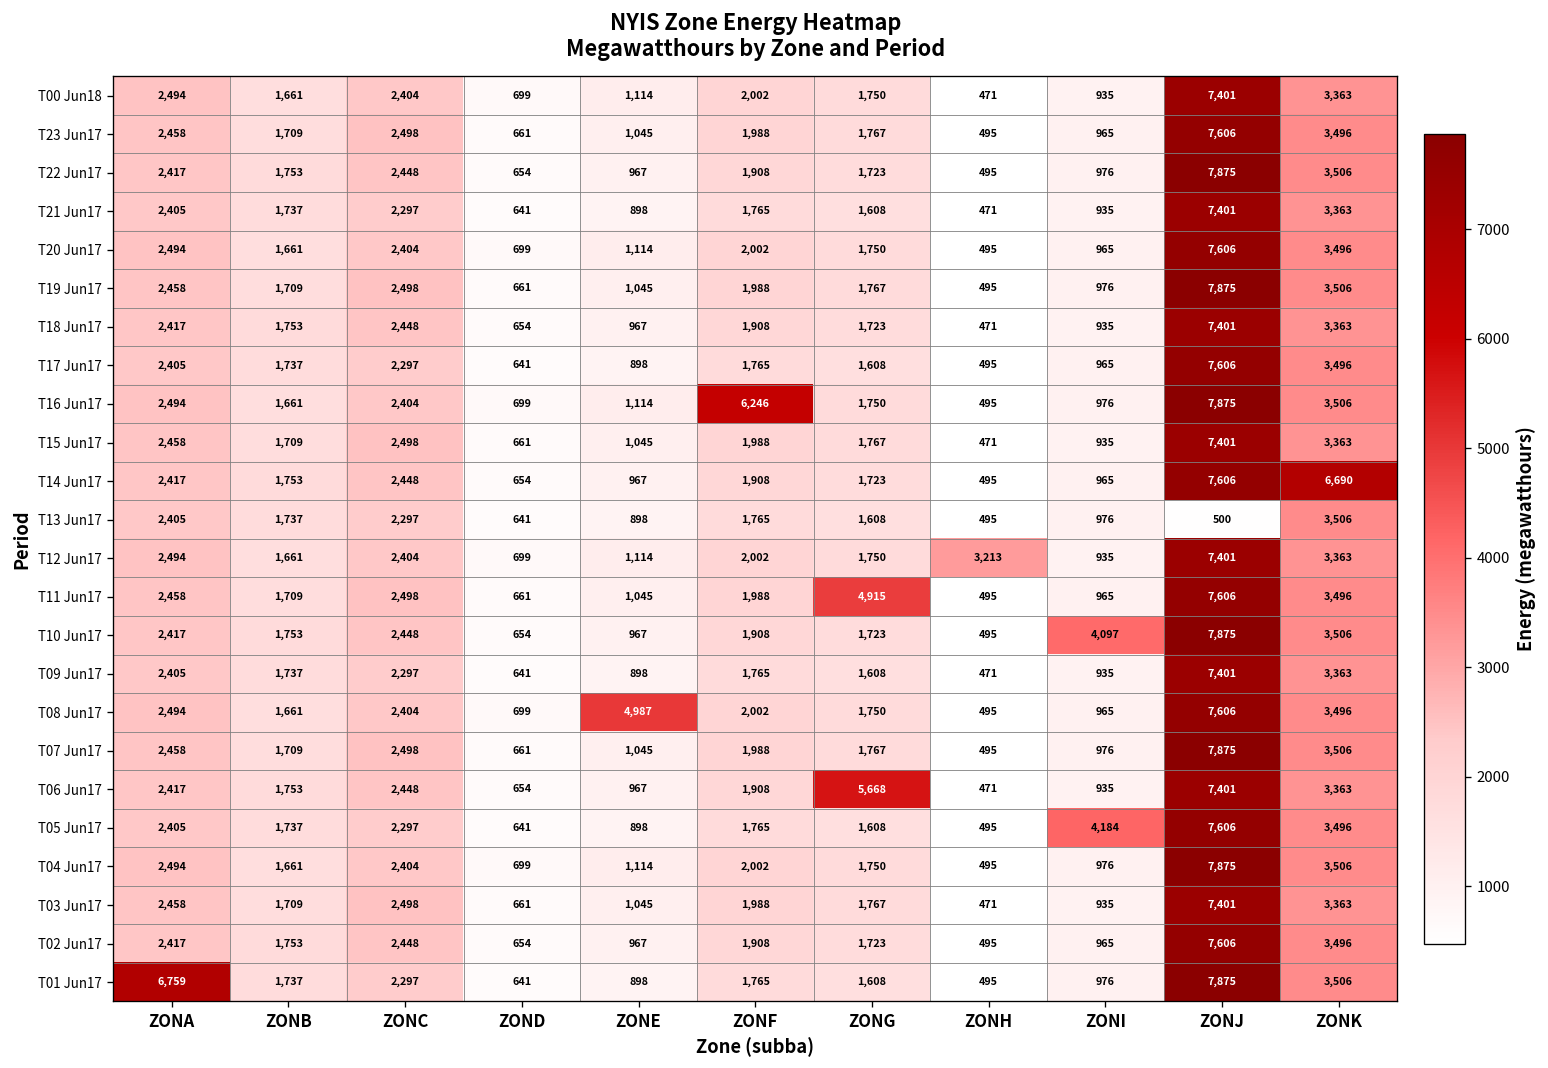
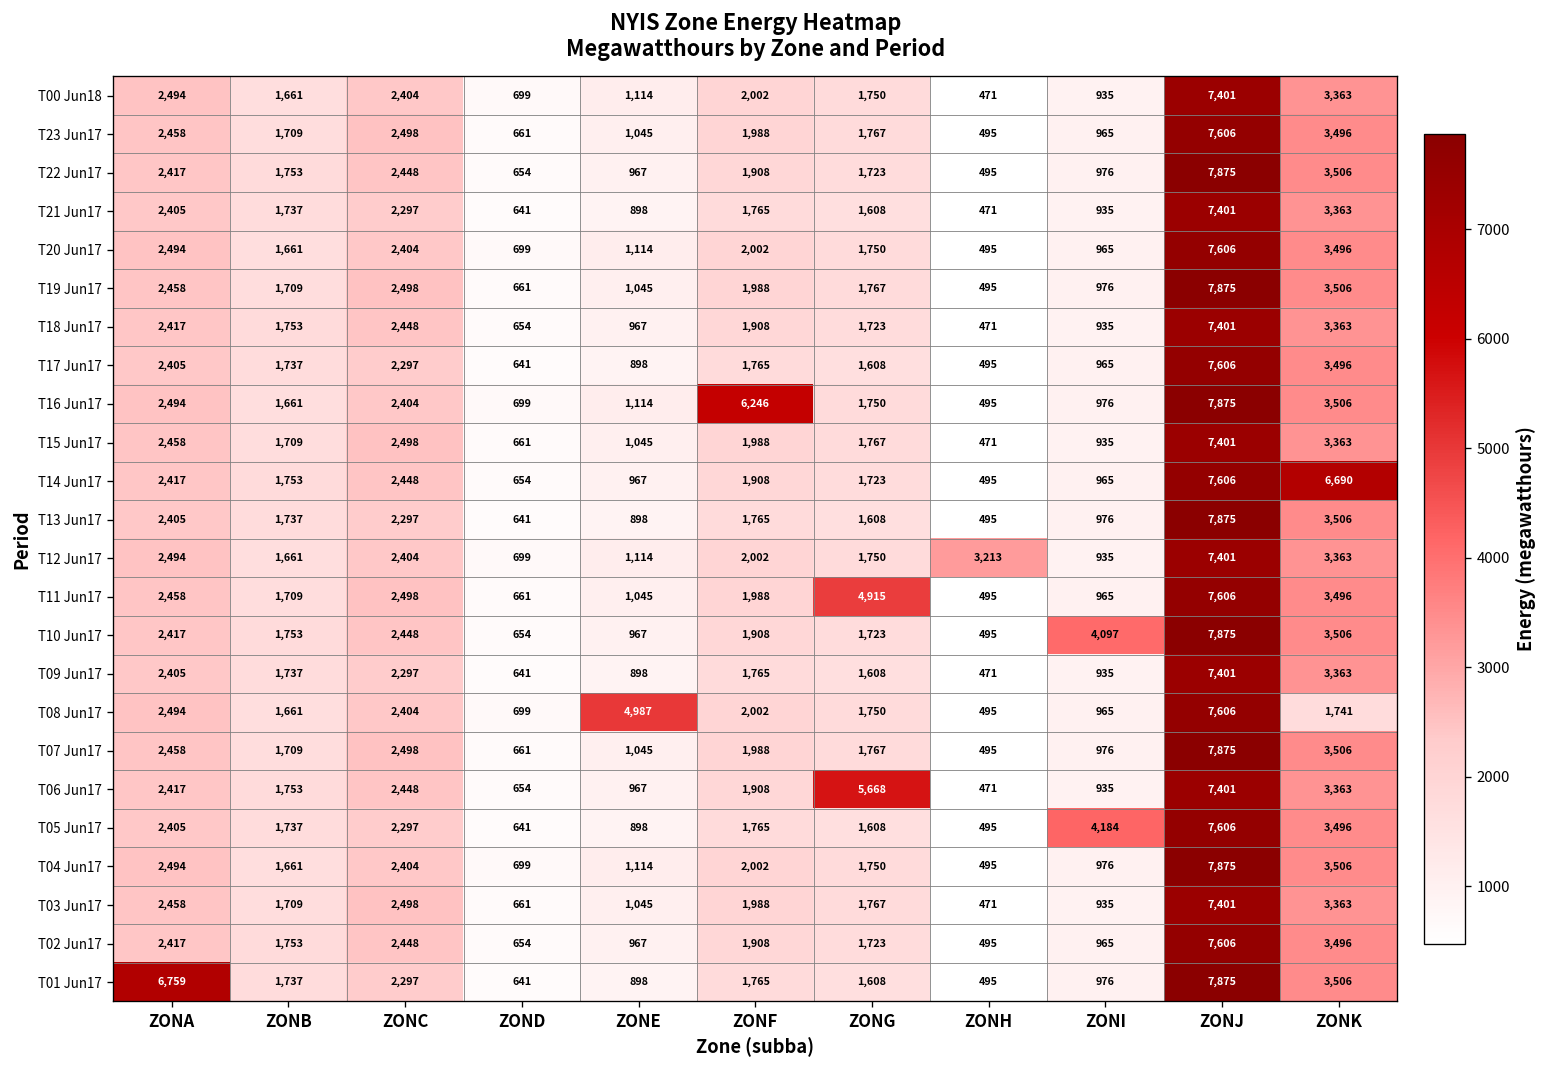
T13 Jun17, ZONJ: 500 -> 7,875
T08 Jun17, ZONK: 3,496 -> 1,741
